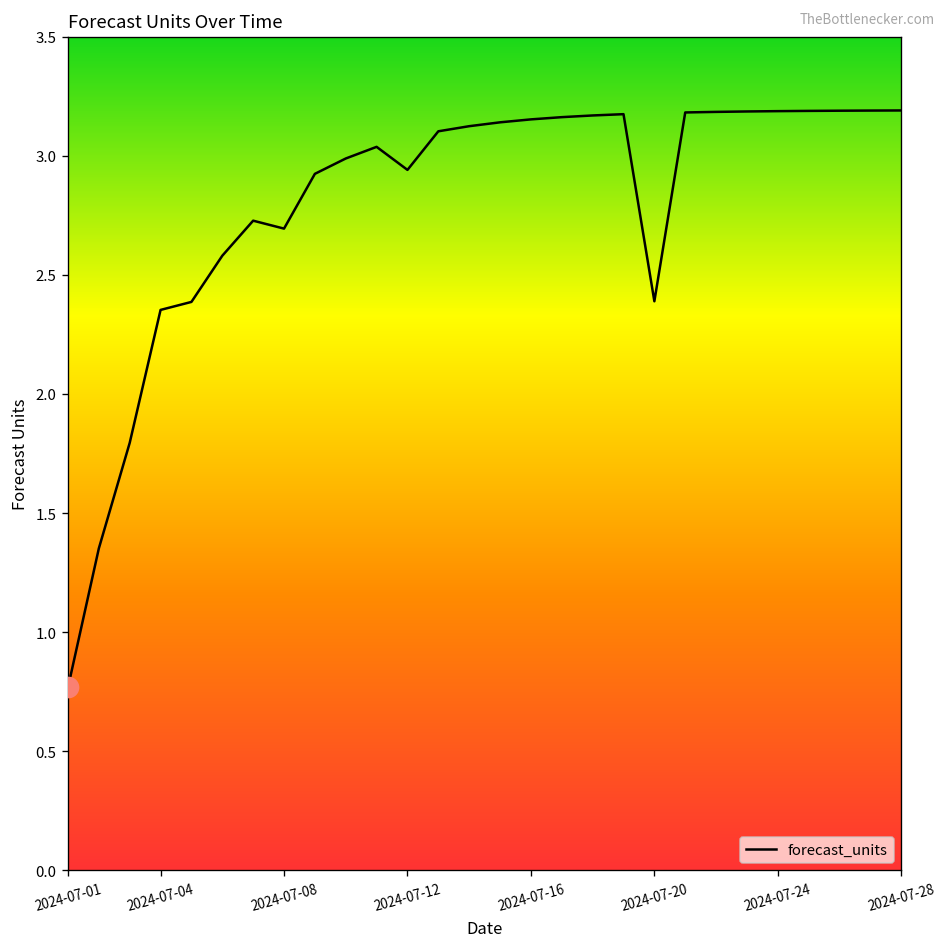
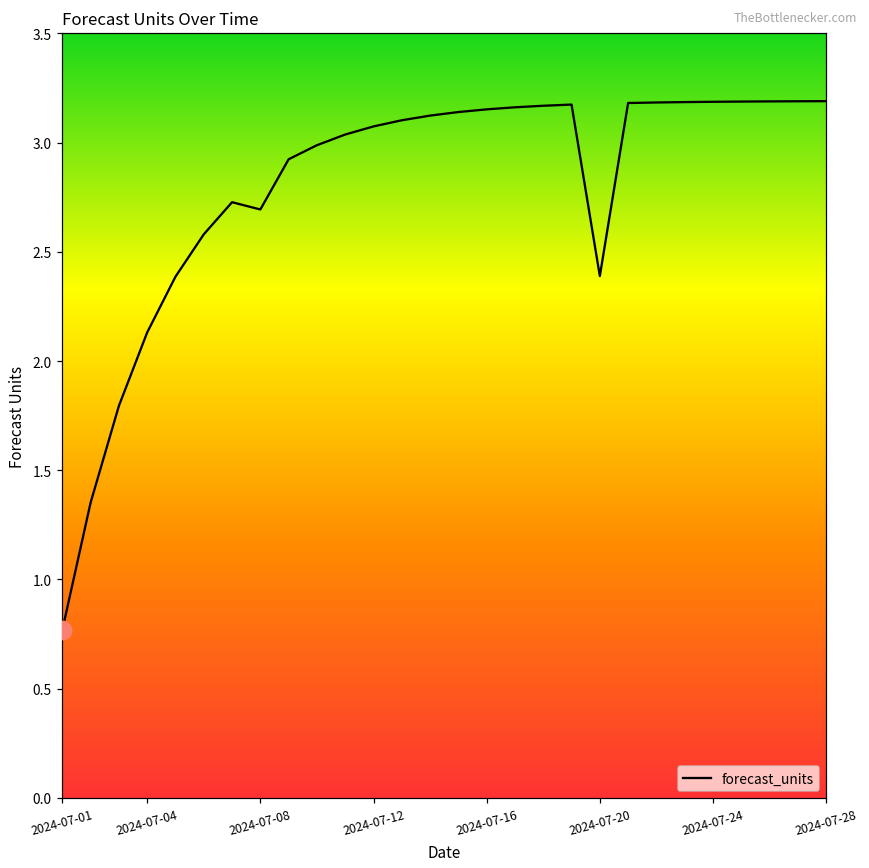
forecast_units, 2024-07-04: 2.35 -> 2.13
forecast_units, 2024-07-12: 2.94 -> 3.07
